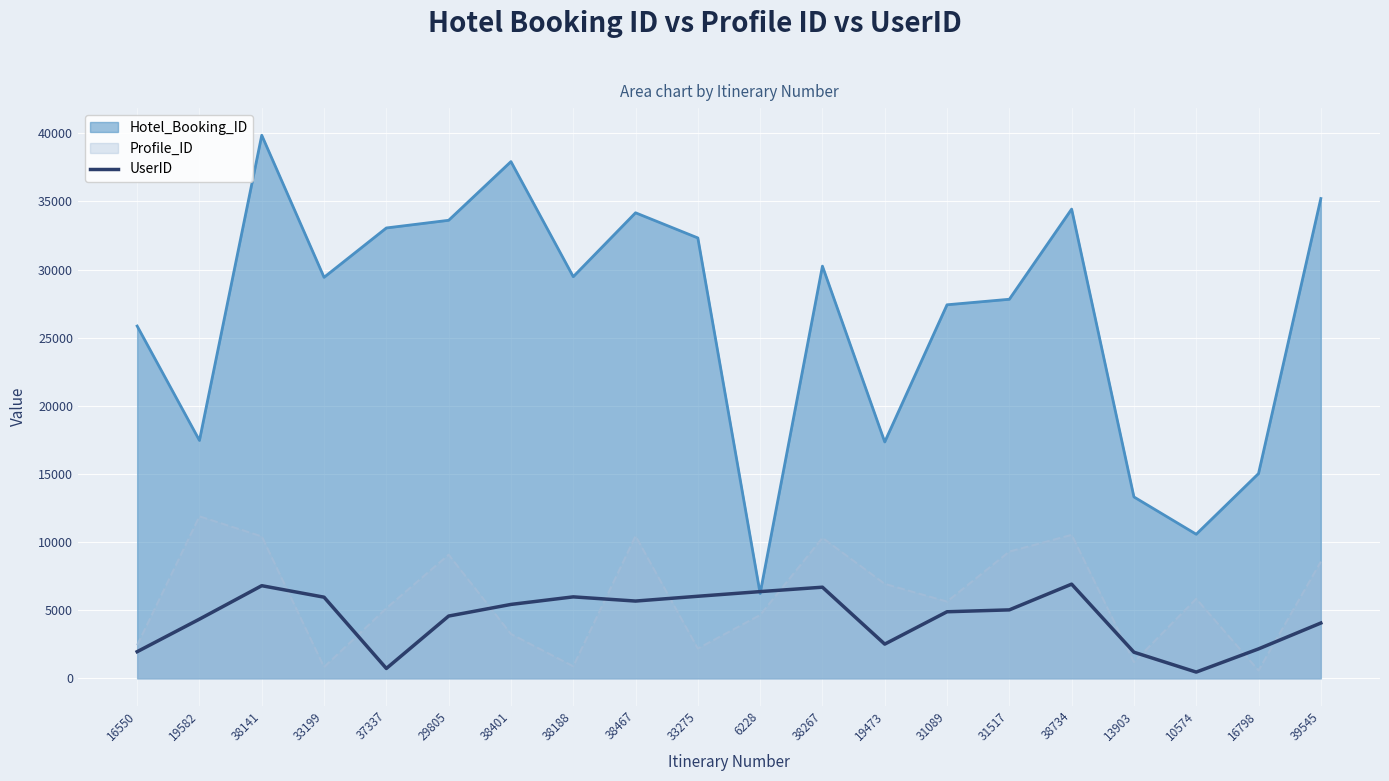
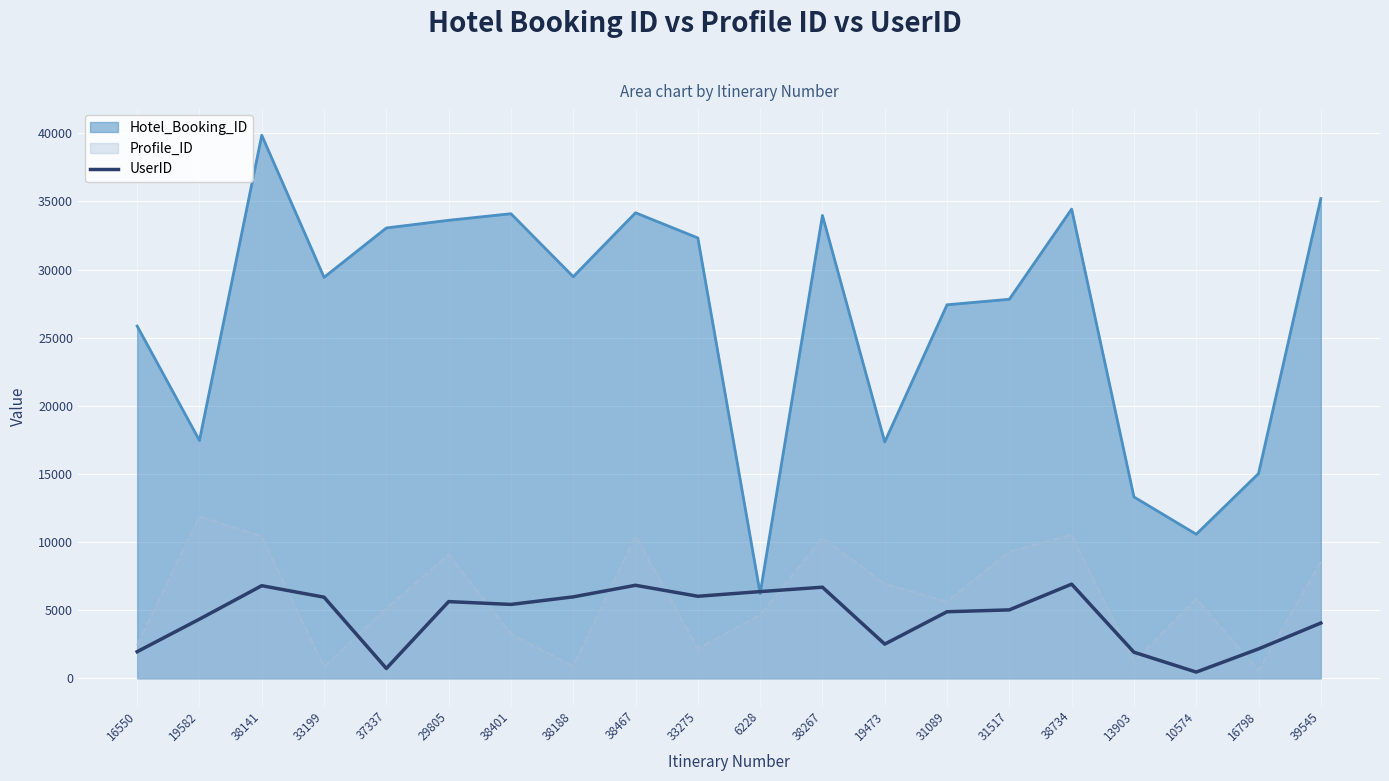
UserID, 29805: 4600 -> 5600
Hotel_Booking_ID, 38401: 37900 -> 34100
UserID, 38467: 5700 -> 6800
Hotel_Booking_ID, 38267: 30300 -> 34000
